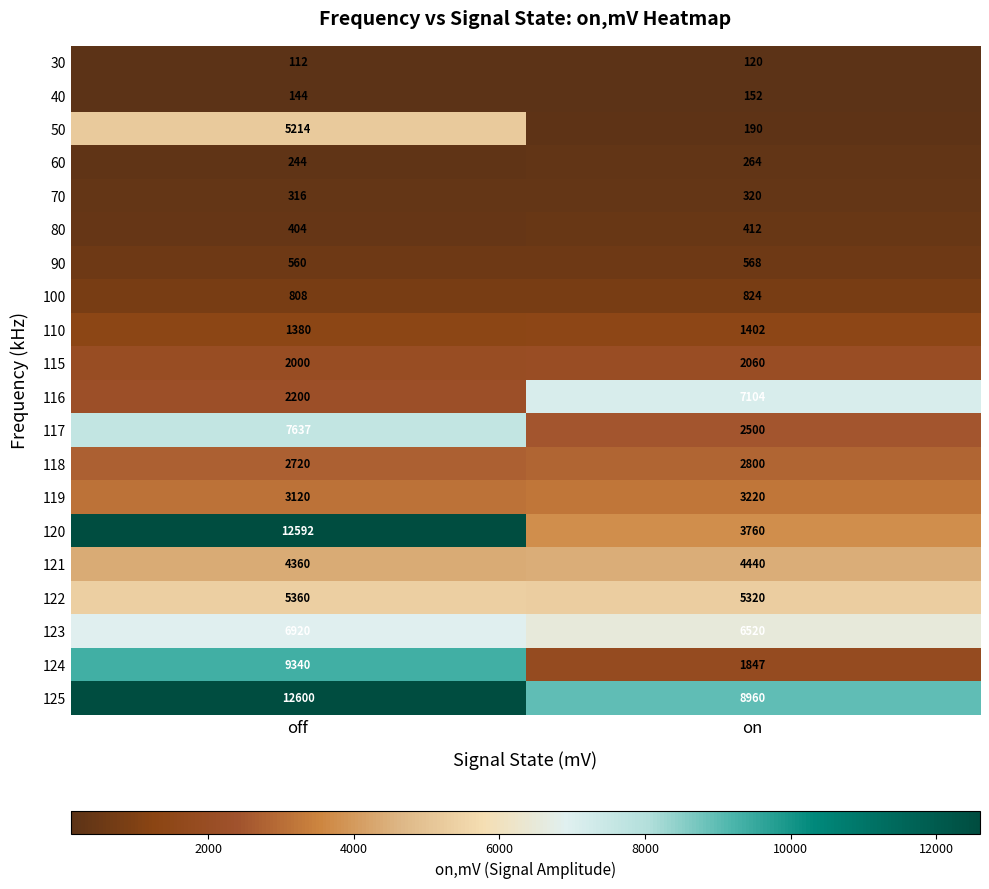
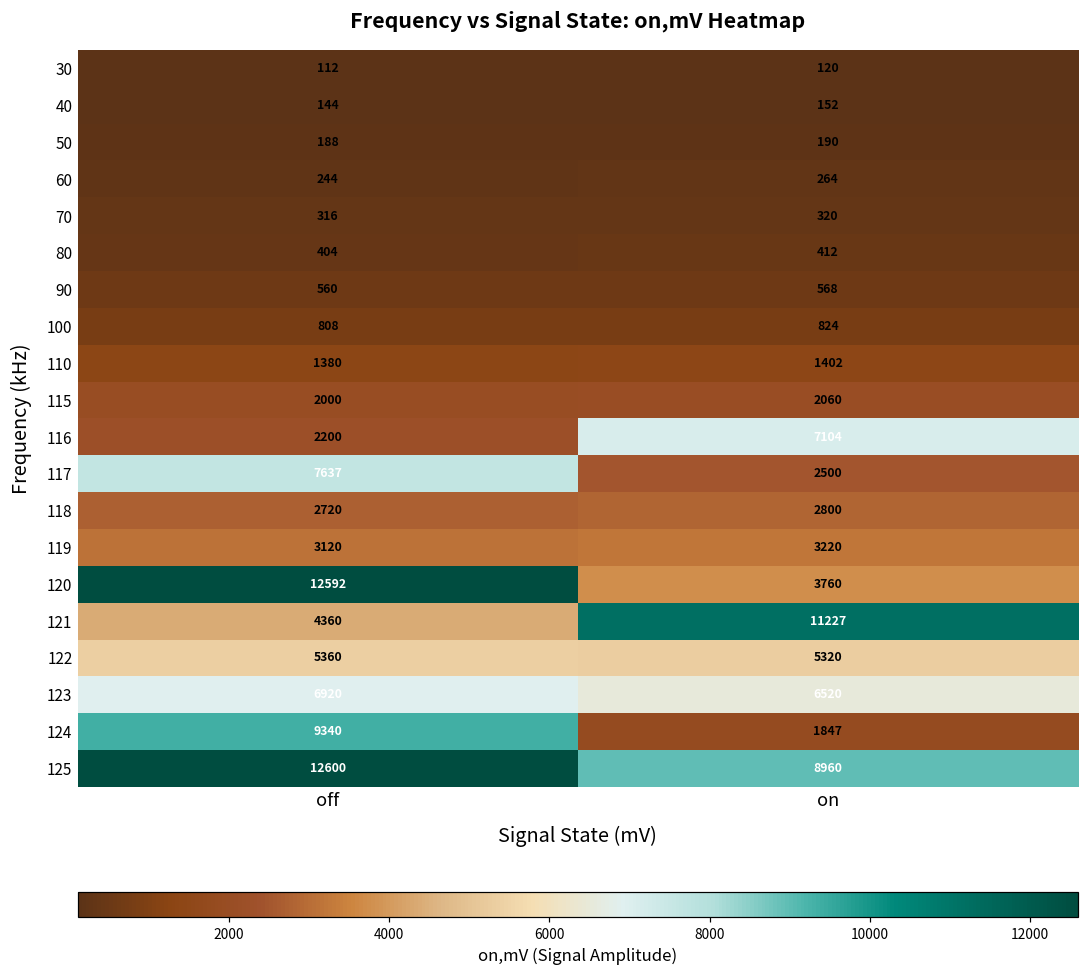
50, off: 5214 -> 188
121, on: 4440 -> 11227
